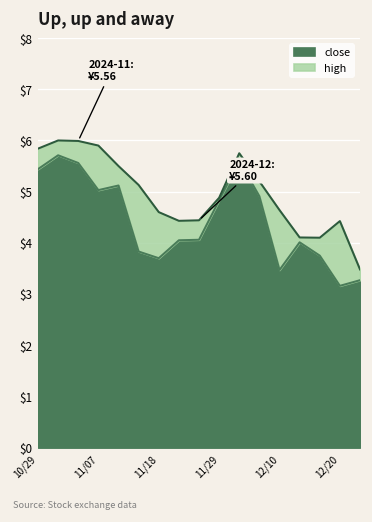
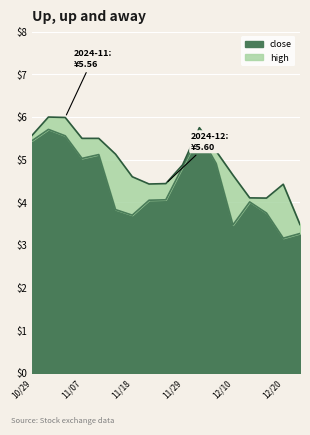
high, 10/29: $5.8 -> $5.6
high, 11/07: $5.9 -> $5.5
